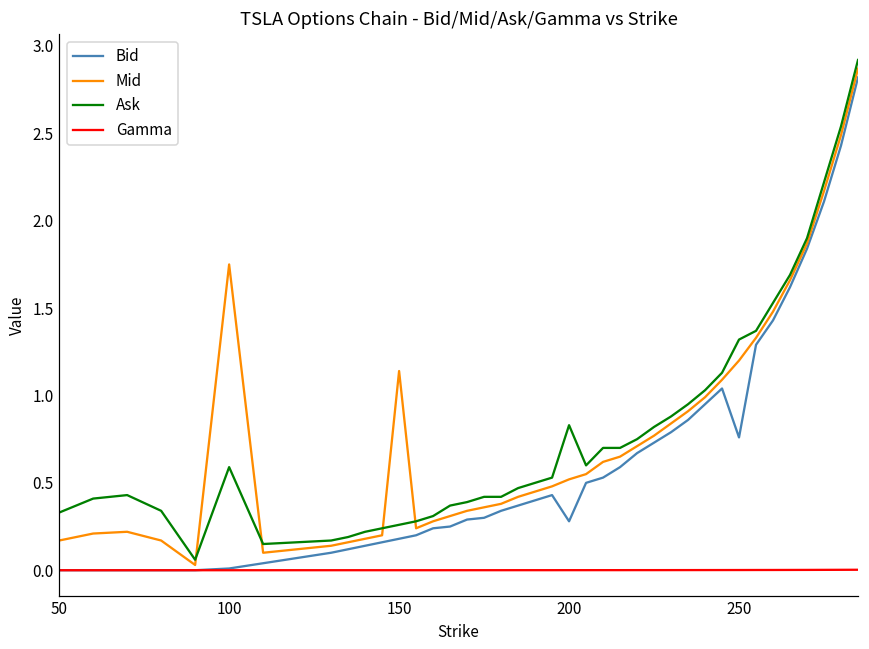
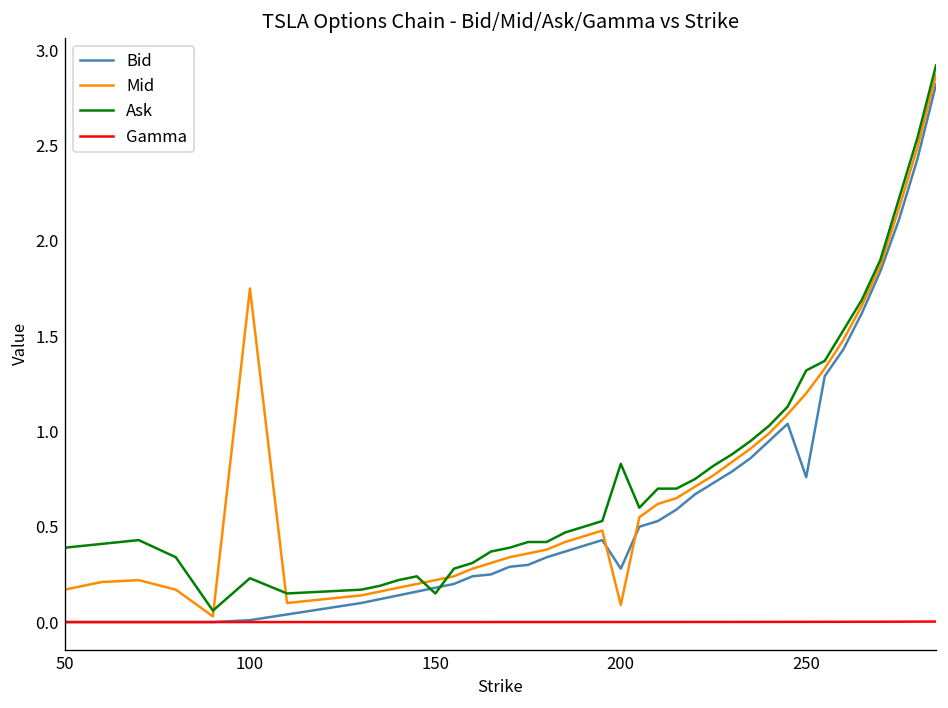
Ask, 50: 0.33 -> 0.39
Ask, 100: 0.59 -> 0.23
Mid, 150: 1.14 -> 0.22
Ask, 150: 0.26 -> 0.15
Mid, 200: 0.52 -> 0.09
